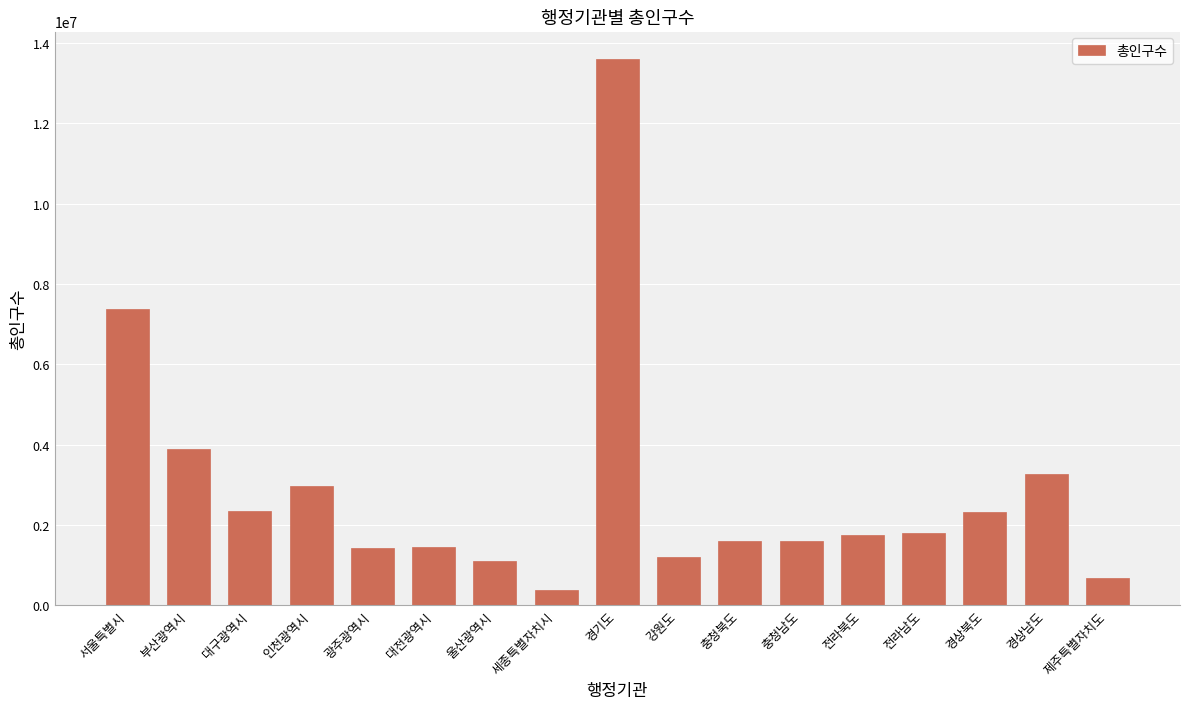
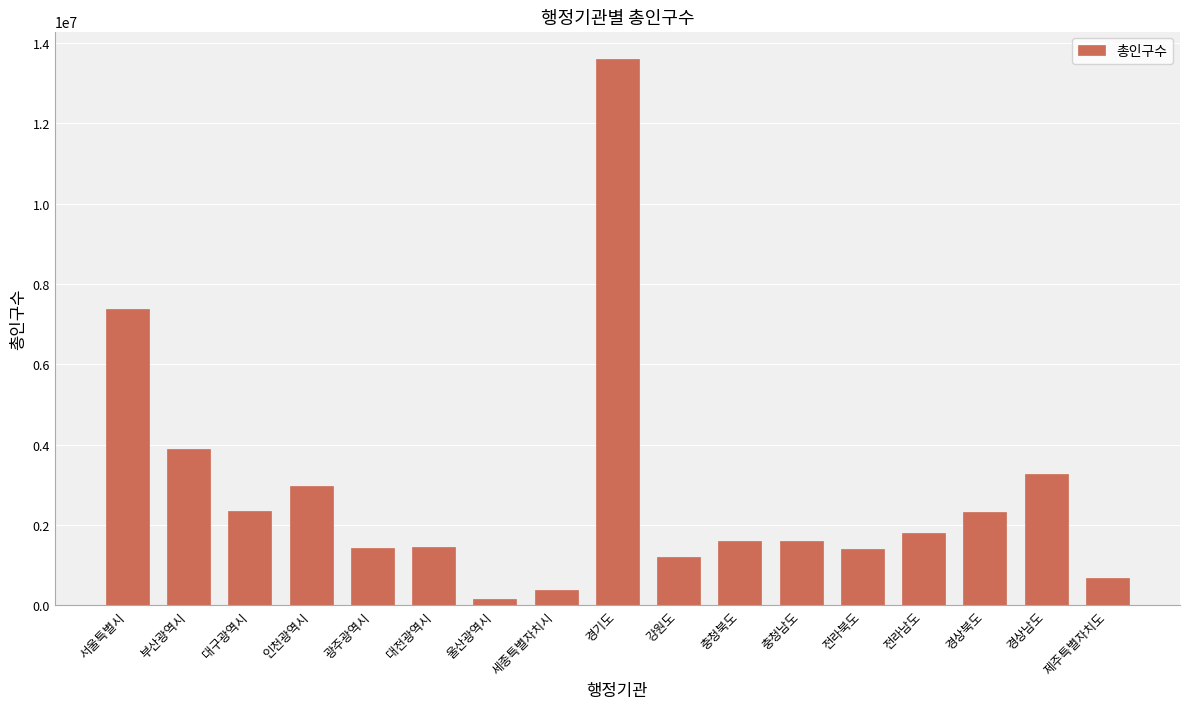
울산광역시: 1100000 -> 200000
전라북도: 1800000 -> 1400000
